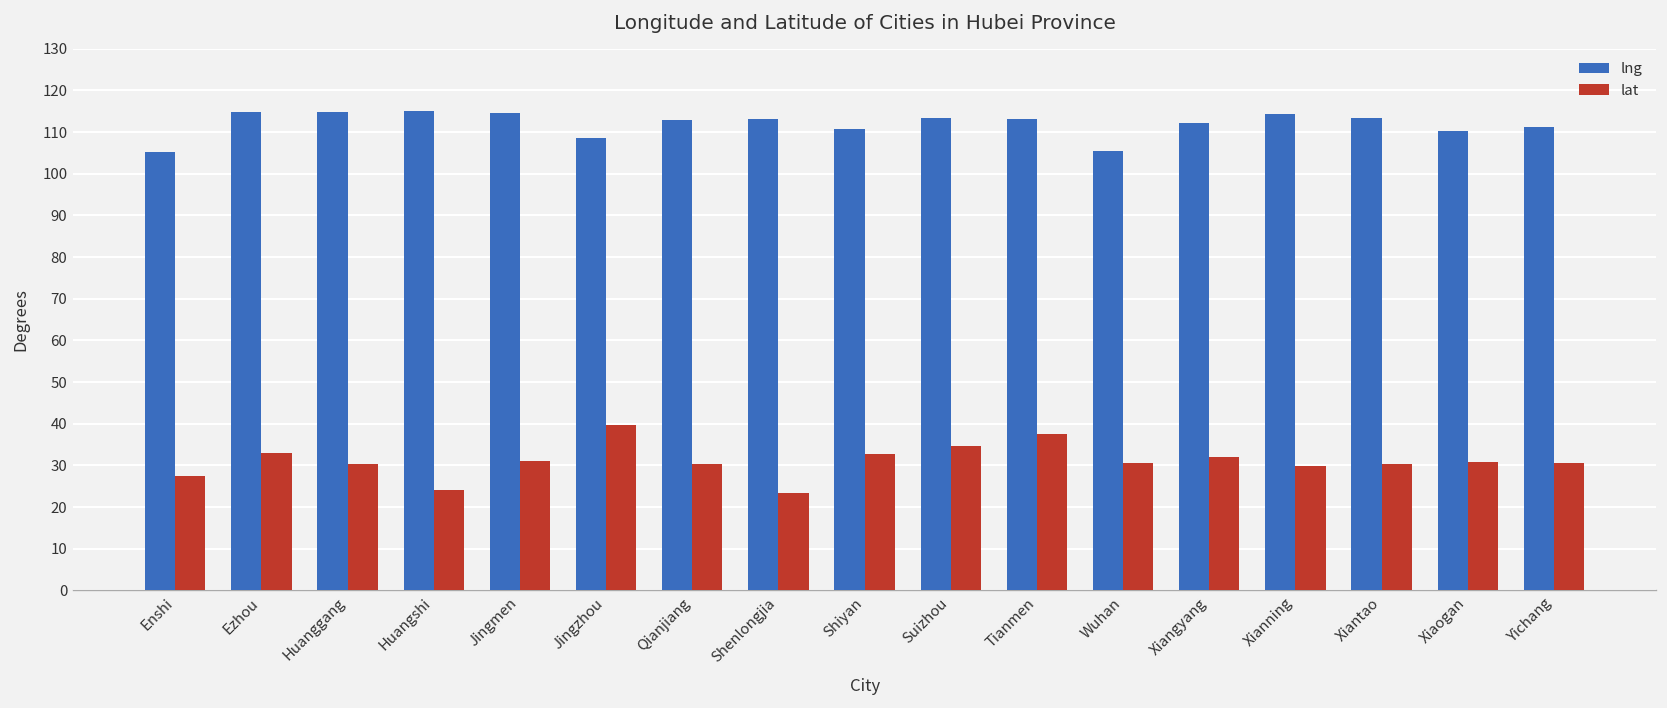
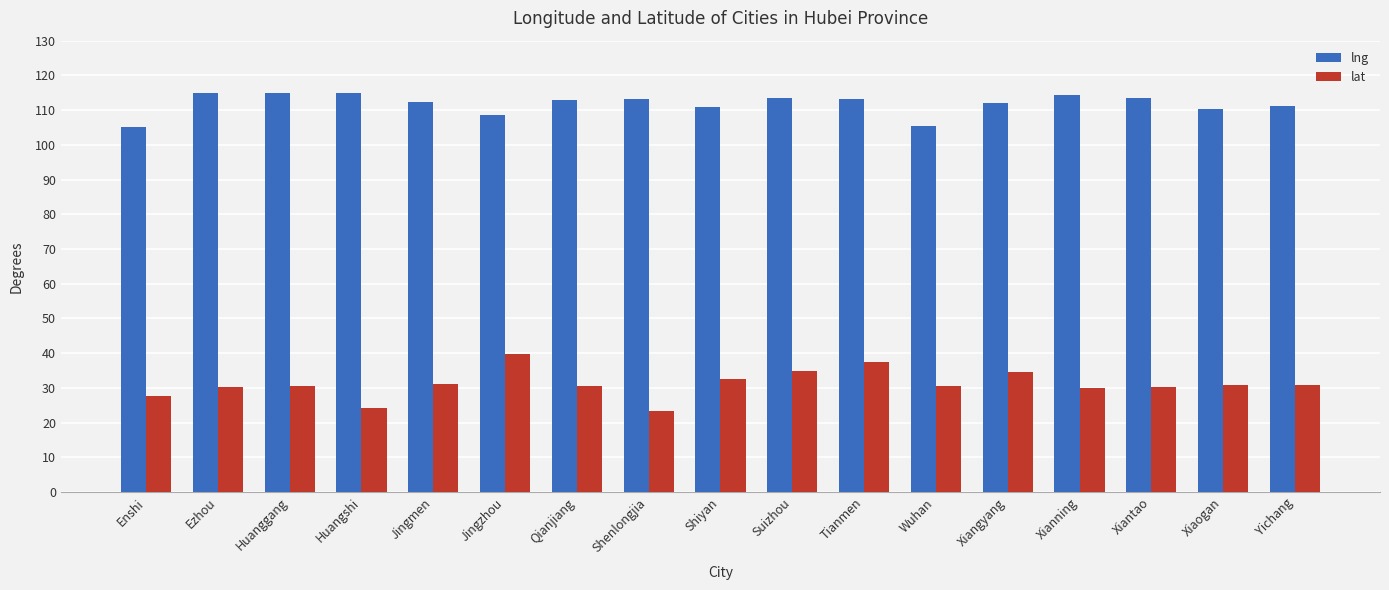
lat, Ezhou: 33 -> 30
lng, Jingmen: 115 -> 112
lat, Xiangyang: 32 -> 35
